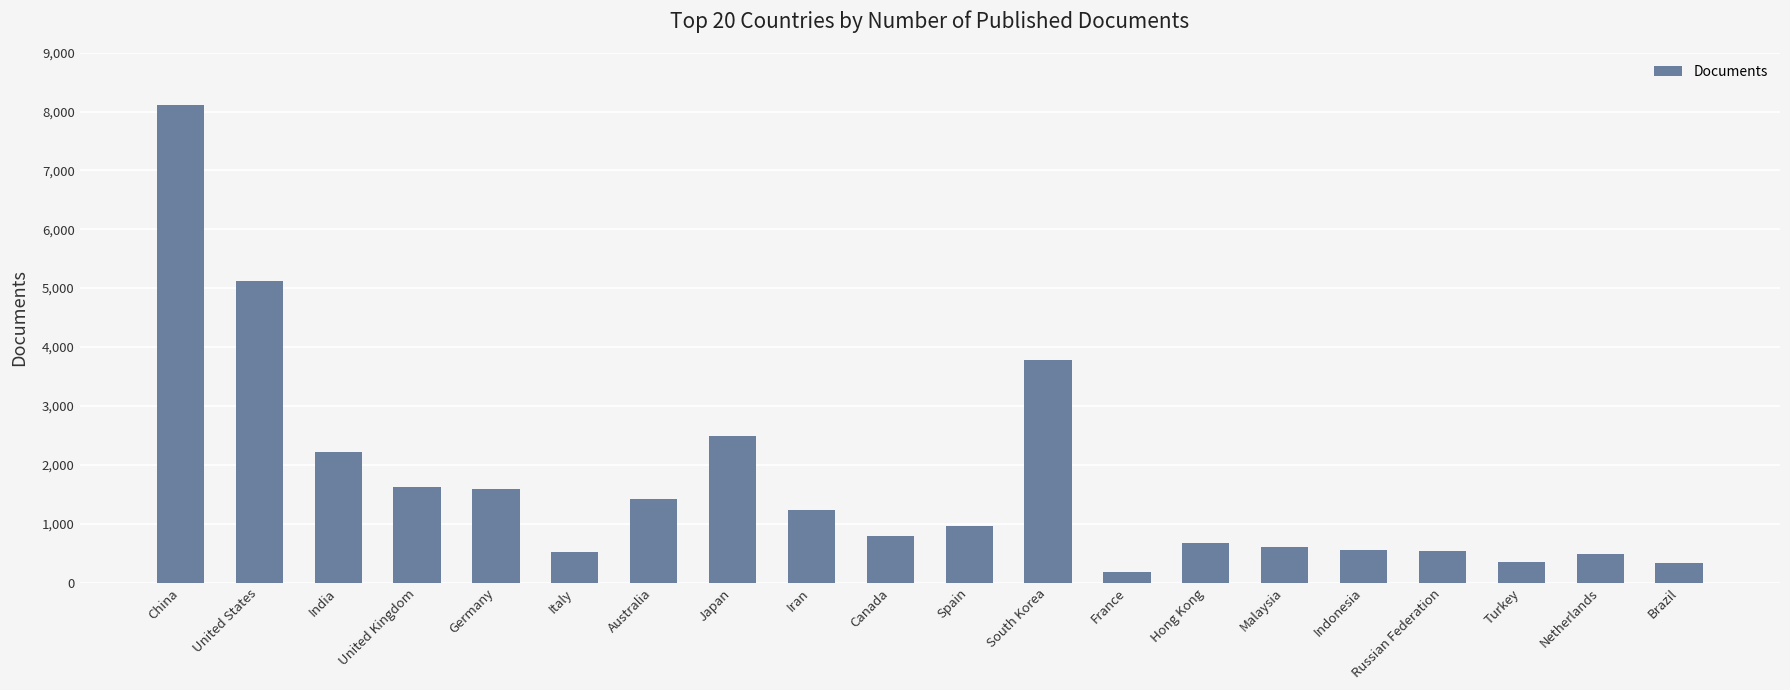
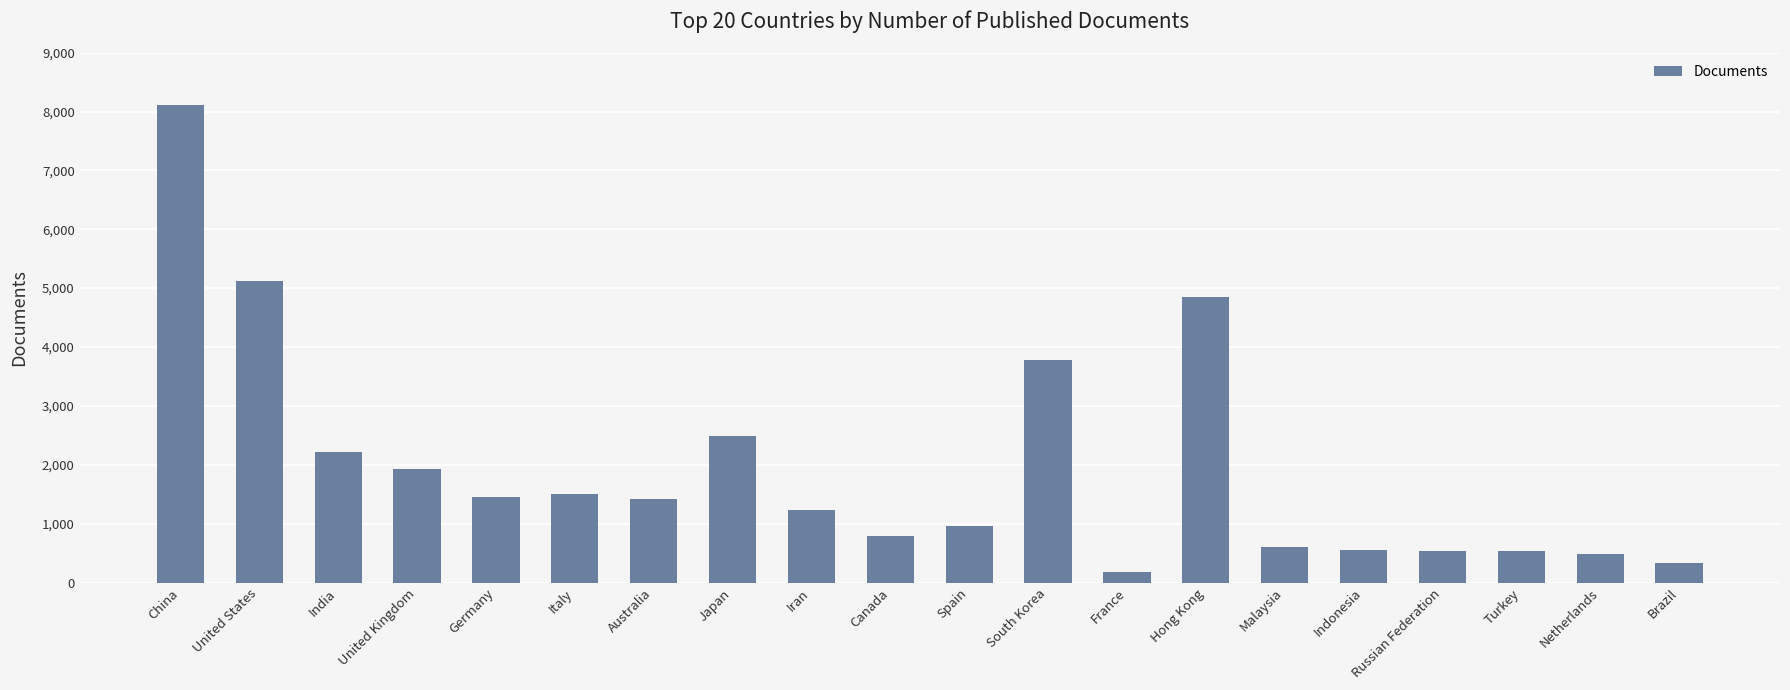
United Kingdom: 1,600 -> 1,900
Germany: 1,600 -> 1,400
Italy: 500 -> 1,500
Hong Kong: 700 -> 4,900
Turkey: 300 -> 500
